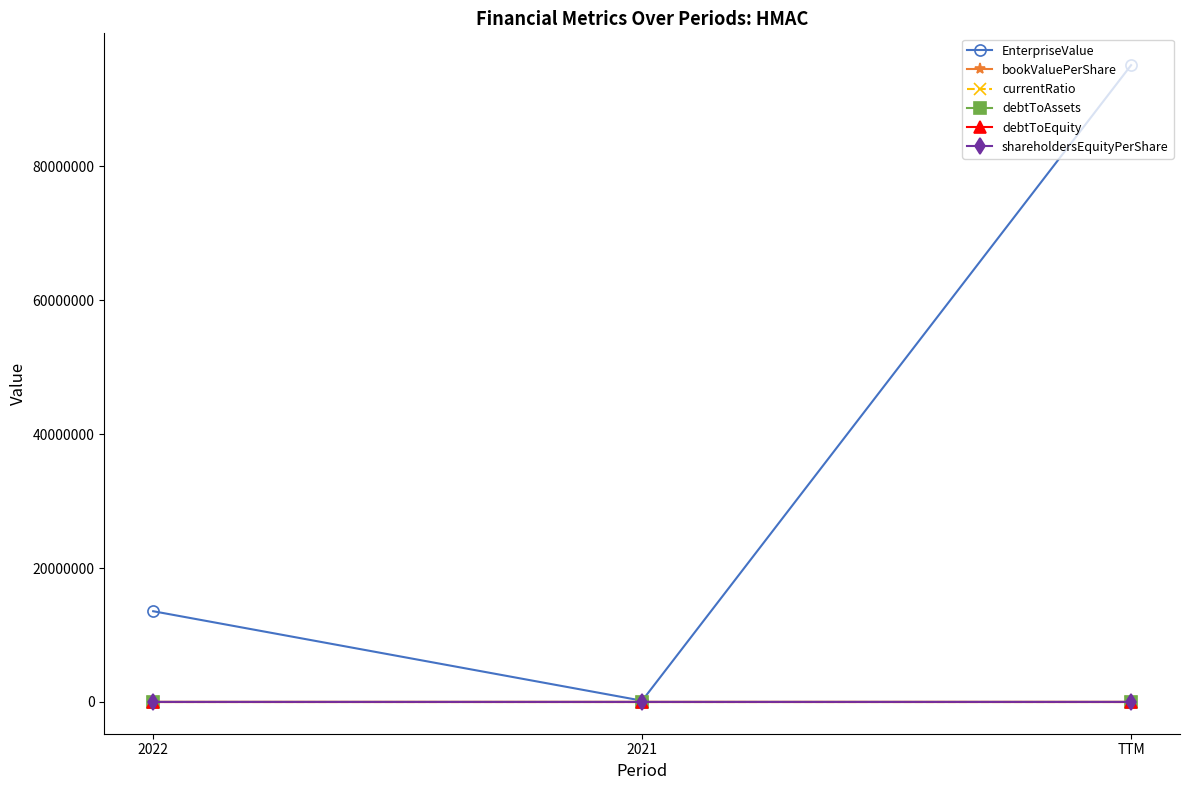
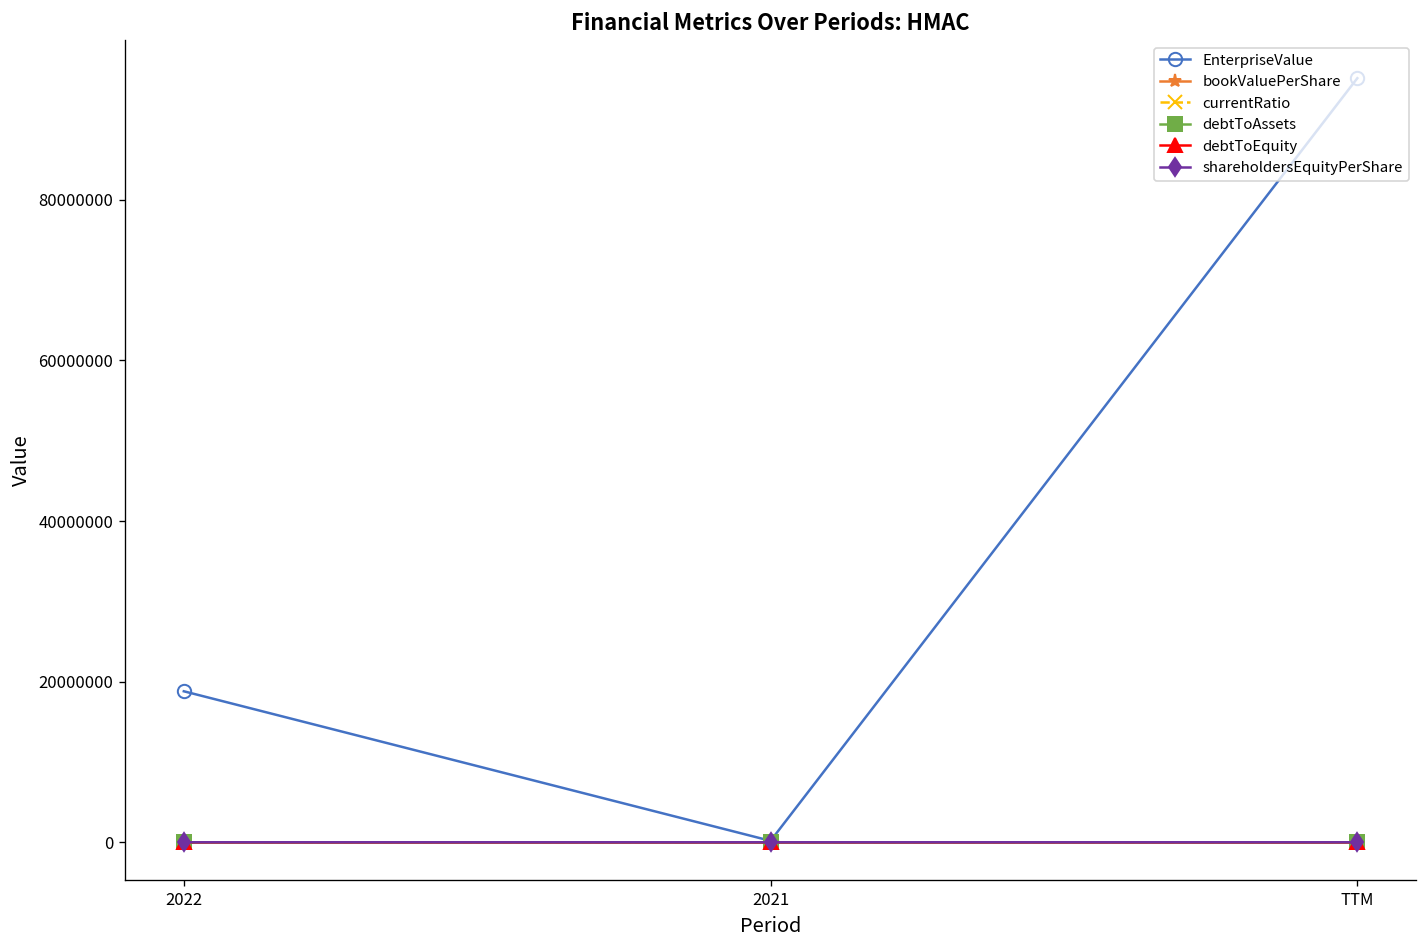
EnterpriseValue, 2022: 14000000 -> 19000000
